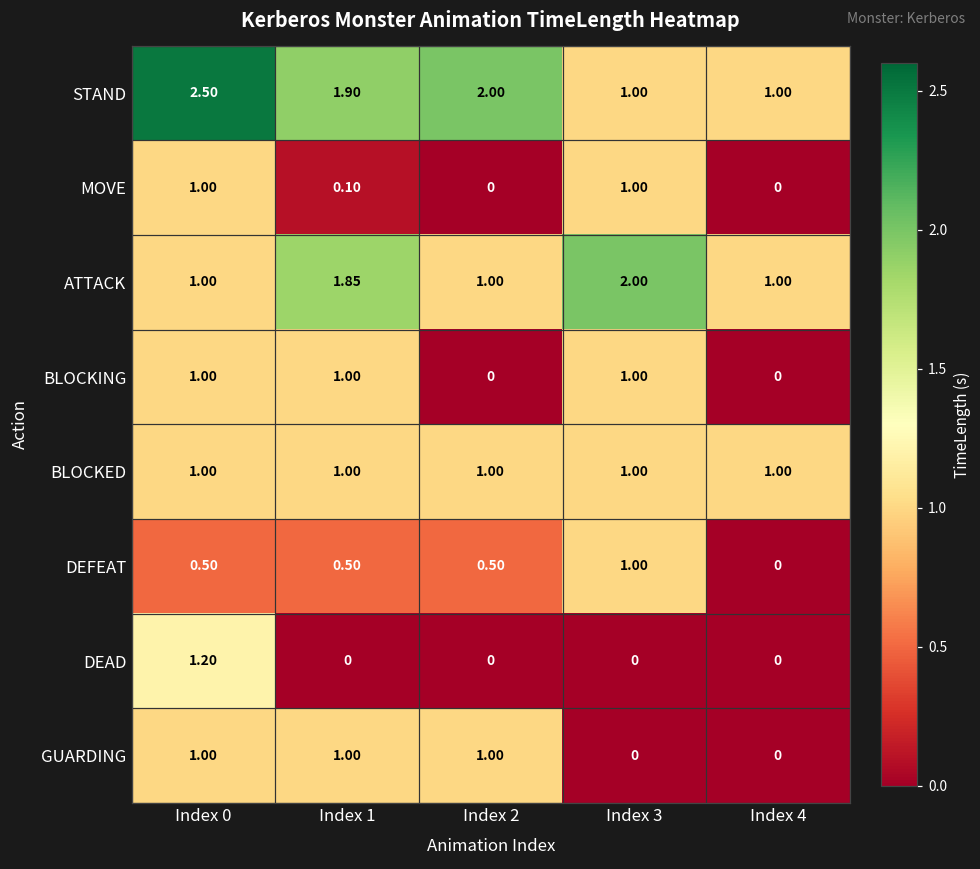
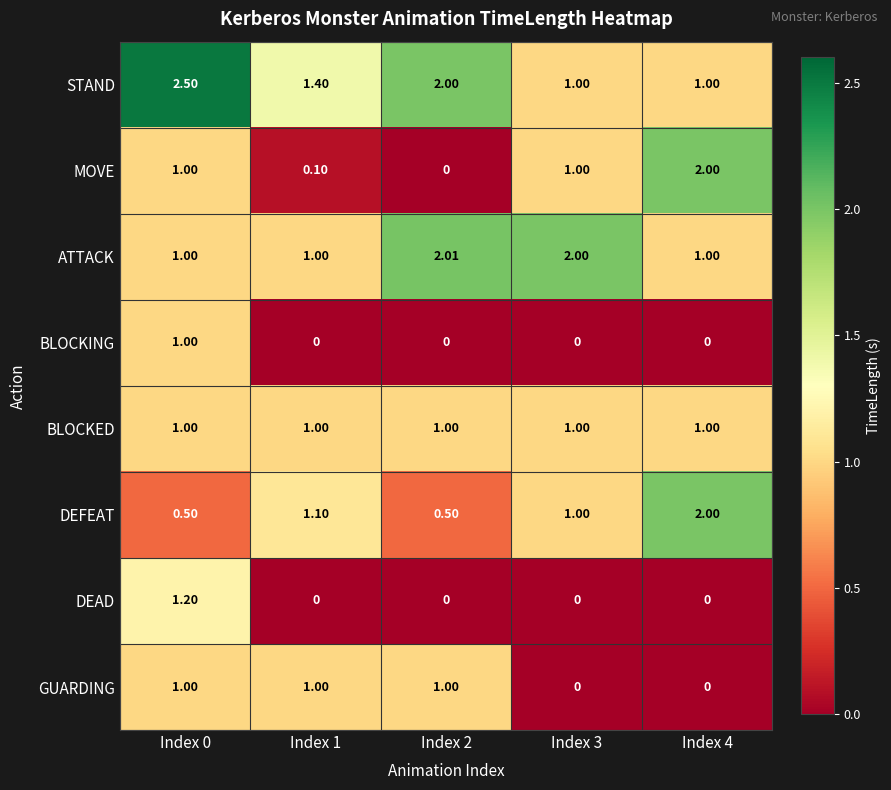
STAND, Index 1: 1.90 -> 1.40
MOVE, Index 4: 0 -> 2.00
ATTACK, Index 1: 1.85 -> 1.00
ATTACK, Index 2: 1.00 -> 2.01
BLOCKING, Index 1: 1.00 -> 0
BLOCKING, Index 3: 1.00 -> 0
DEFEAT, Index 1: 0.50 -> 1.10
DEFEAT, Index 4: 0 -> 2.00
